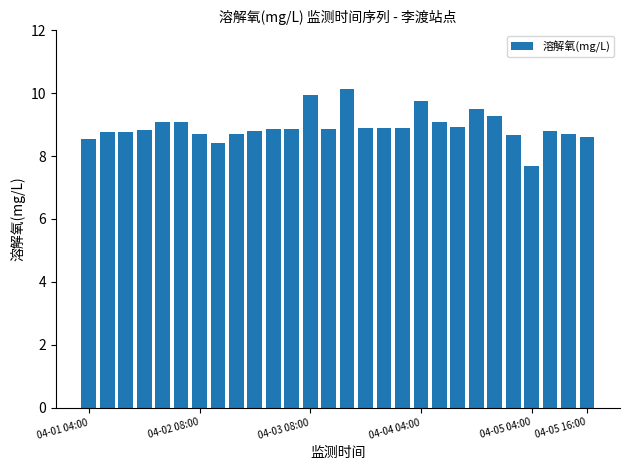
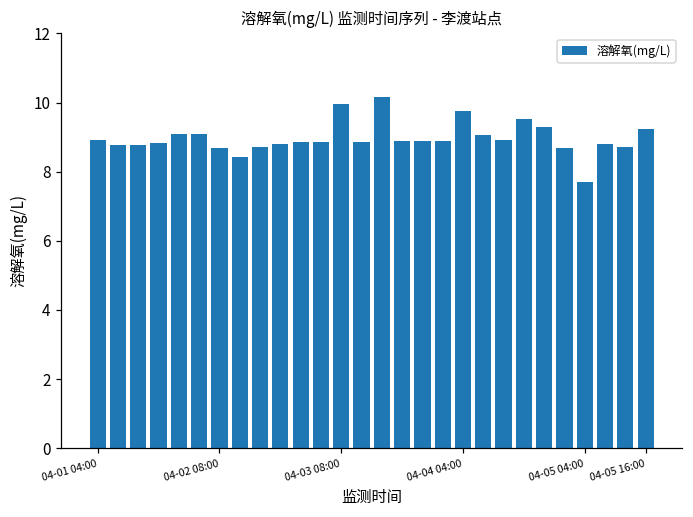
04-01 04:00: 8.5 -> 8.9
04-05 16:00: 8.6 -> 9.2
